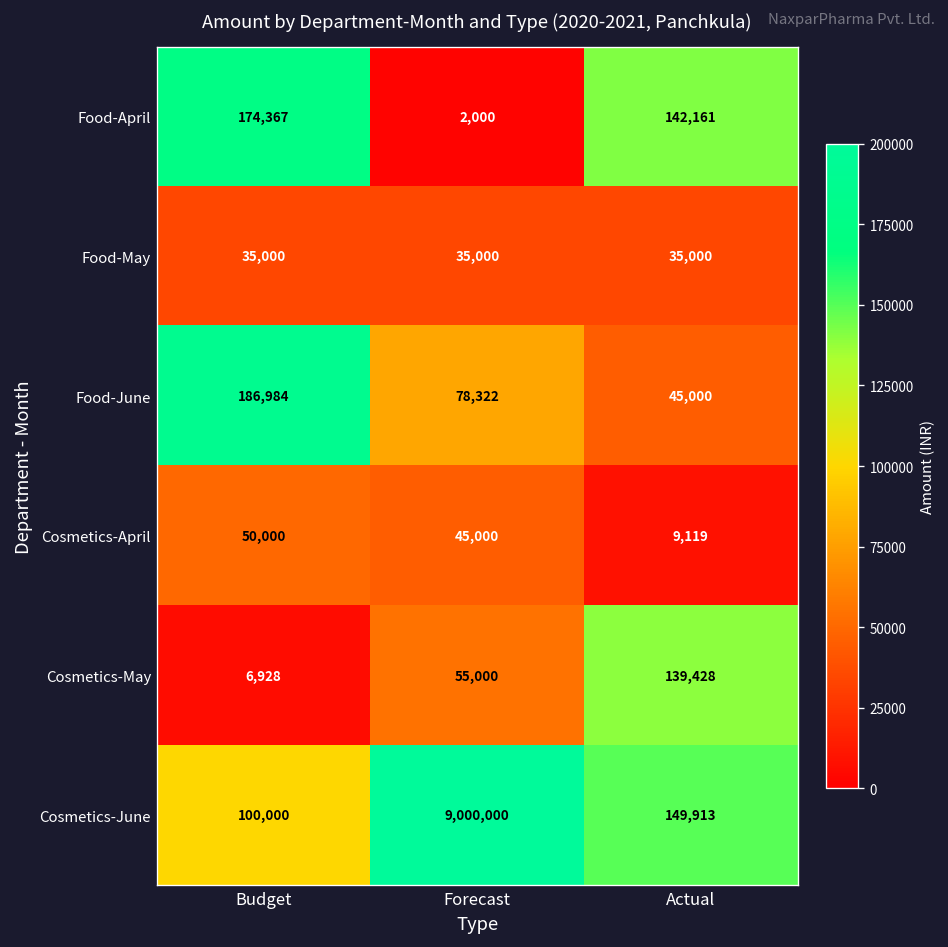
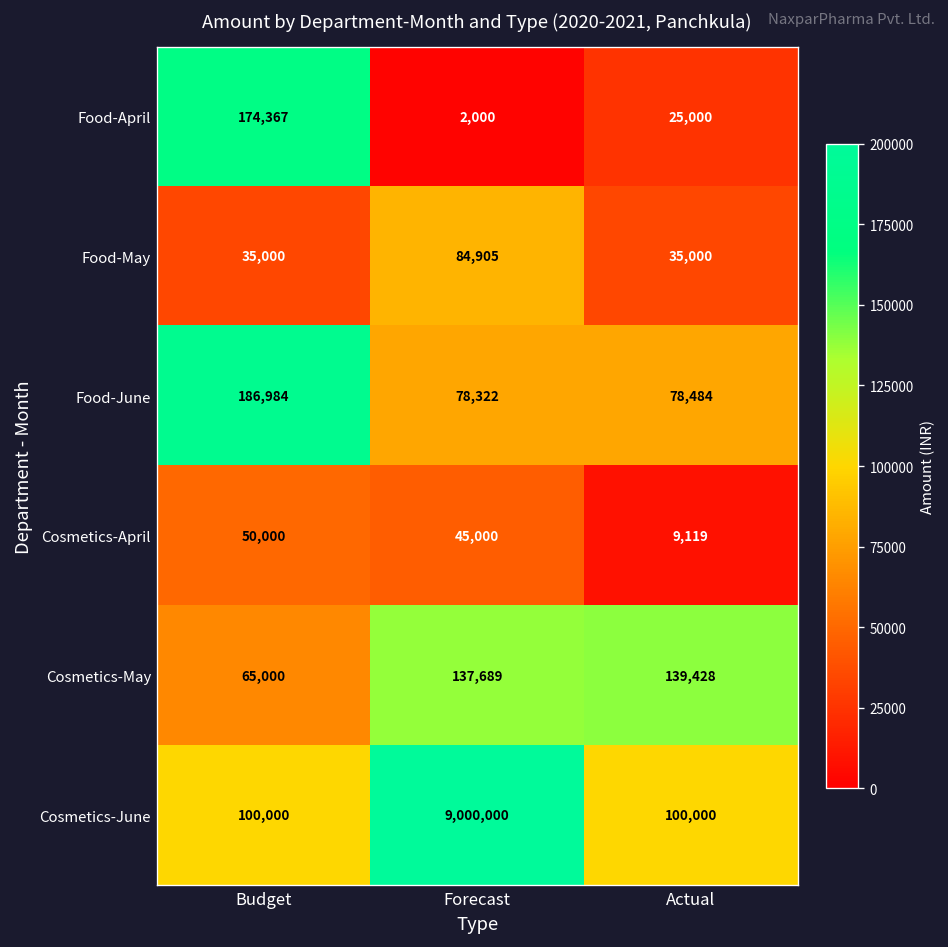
Food-April, Actual: 142,161 -> 25,000
Food-May, Forecast: 35,000 -> 84,905
Food-June, Actual: 45,000 -> 78,484
Cosmetics-May, Budget: 6,928 -> 65,000
Cosmetics-May, Forecast: 55,000 -> 137,689
Cosmetics-June, Actual: 149,913 -> 100,000
